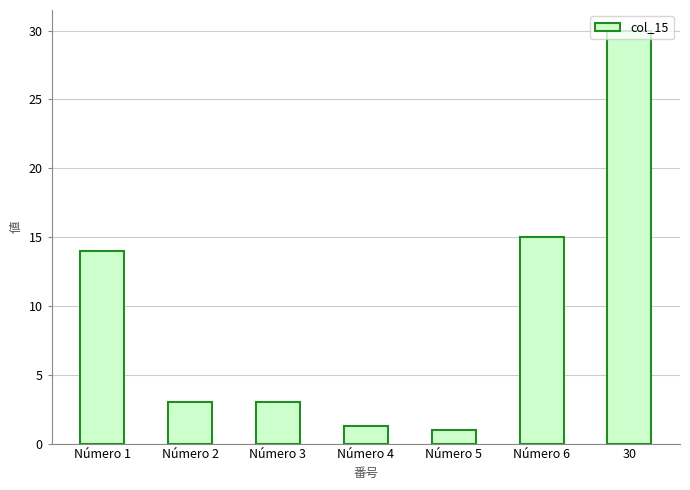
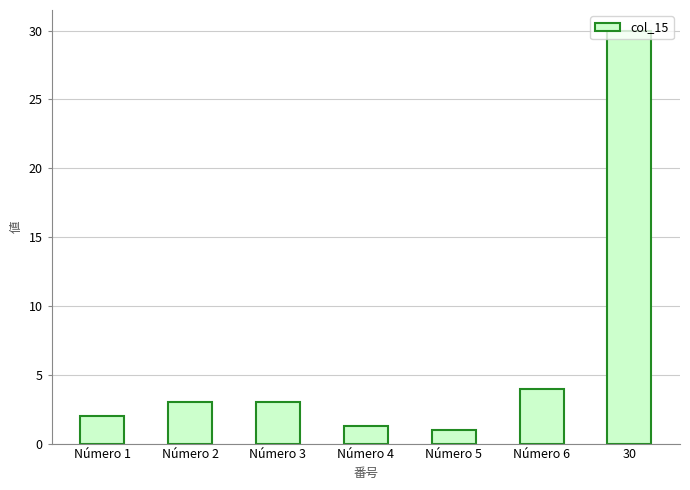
Número 1: 14 -> 2
Número 6: 15 -> 4
